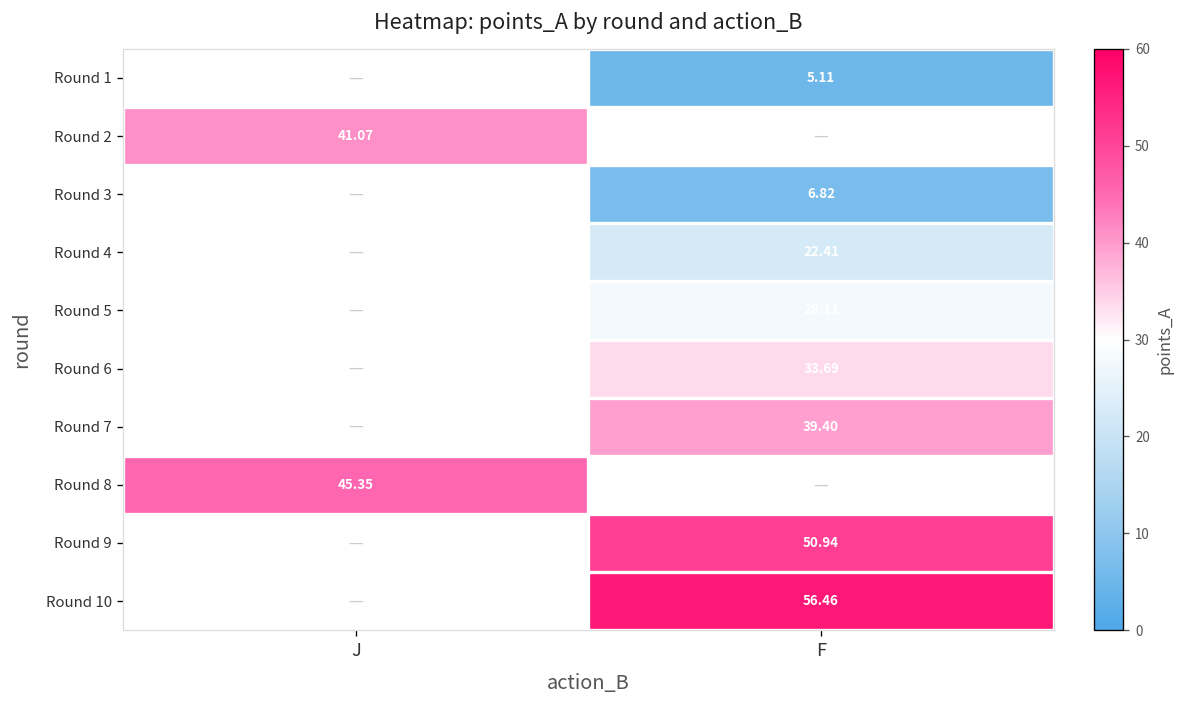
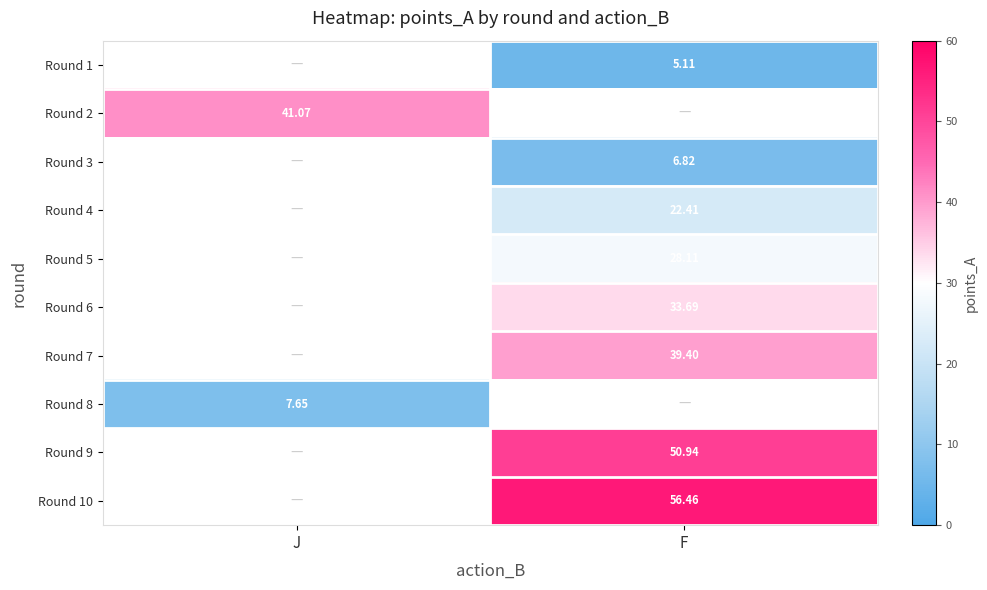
Round 8, J: 45.35 -> 7.65
